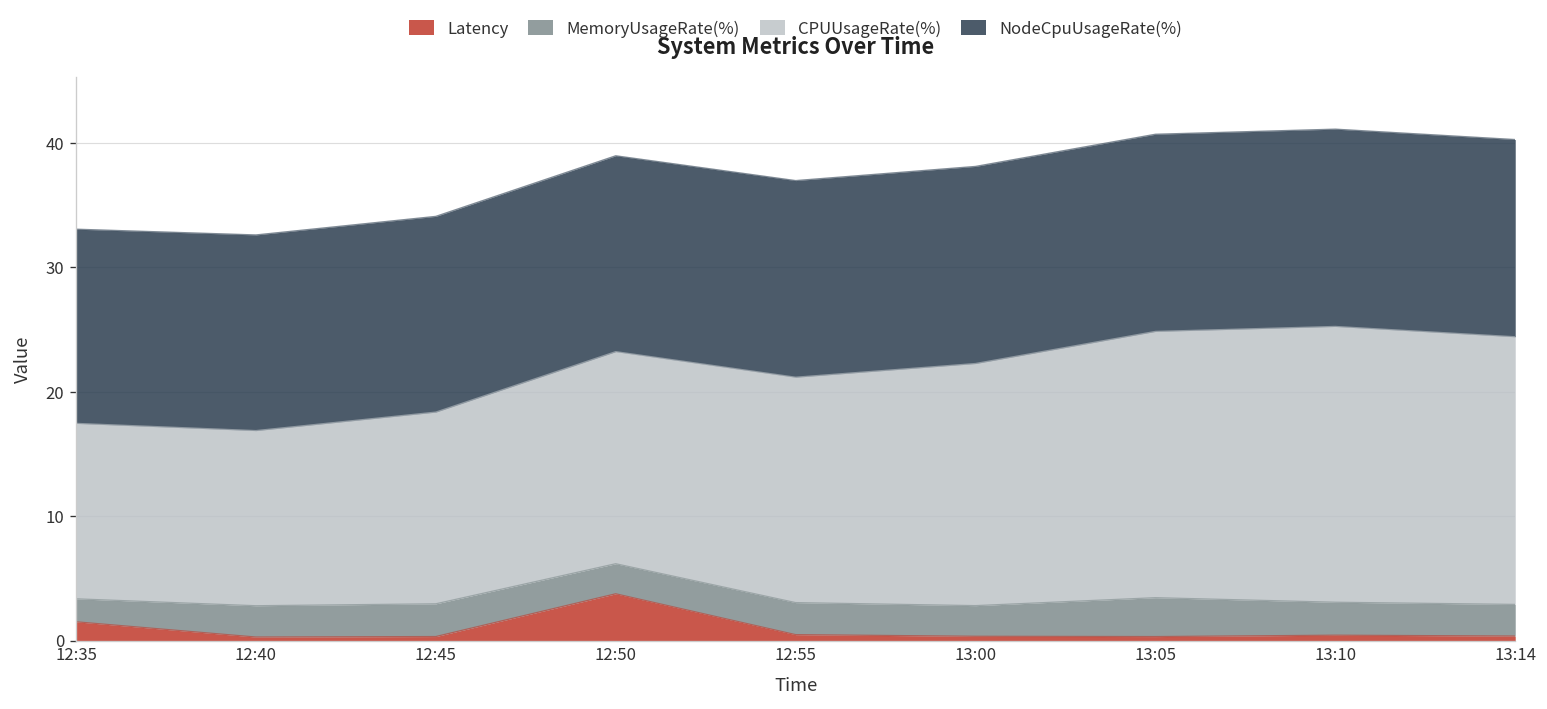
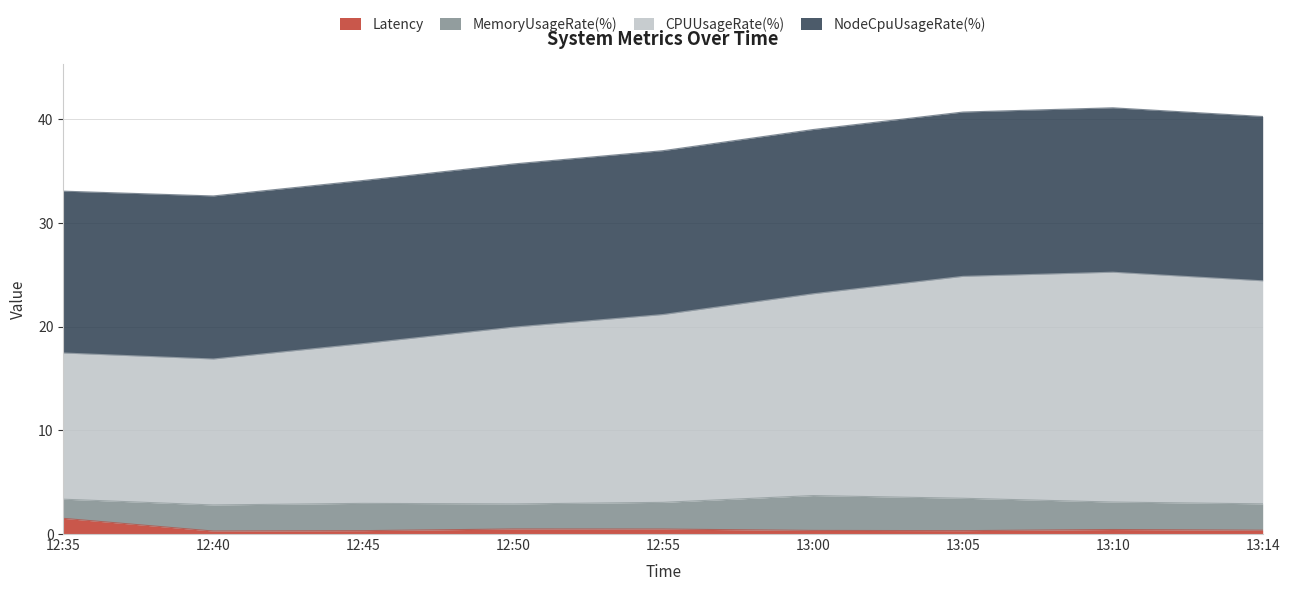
Latency, 12:50: 3.8 -> 0.5
MemoryUsageRate(%), 13:00: 2.5 -> 3.4
